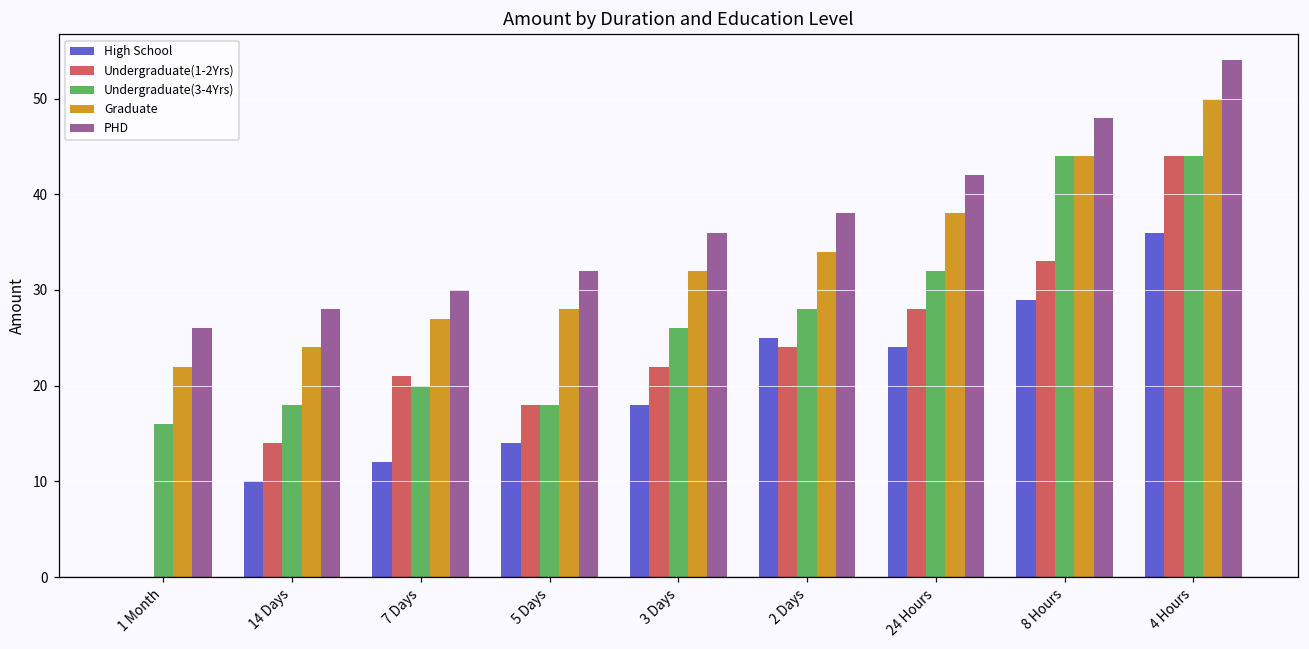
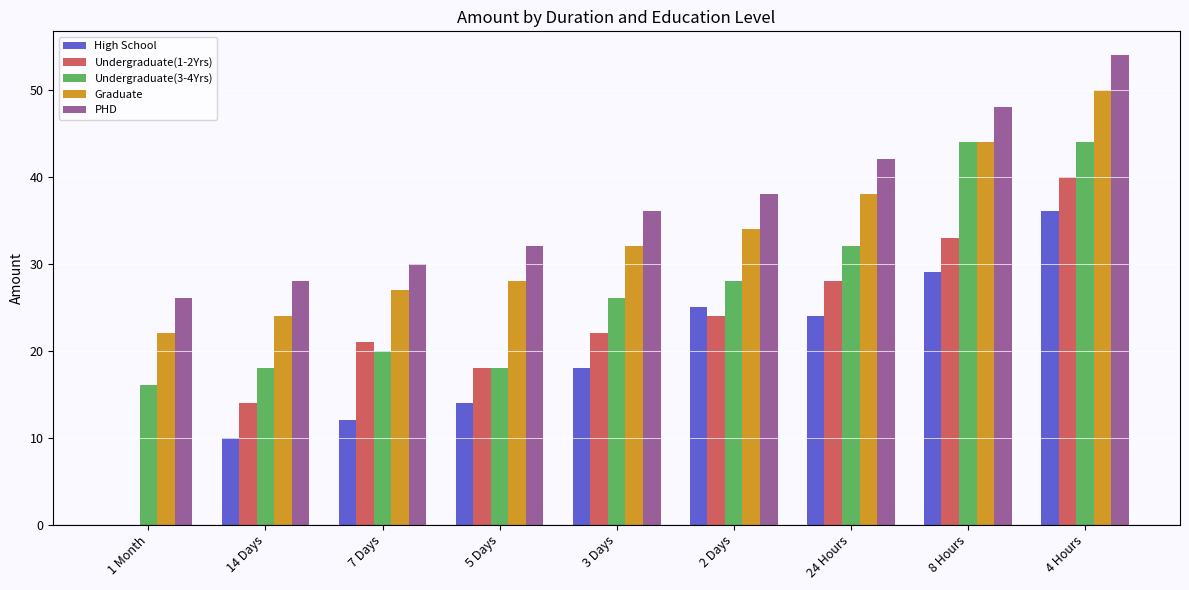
Undergraduate(1-2Yrs), 4 Hours: 44 -> 40
